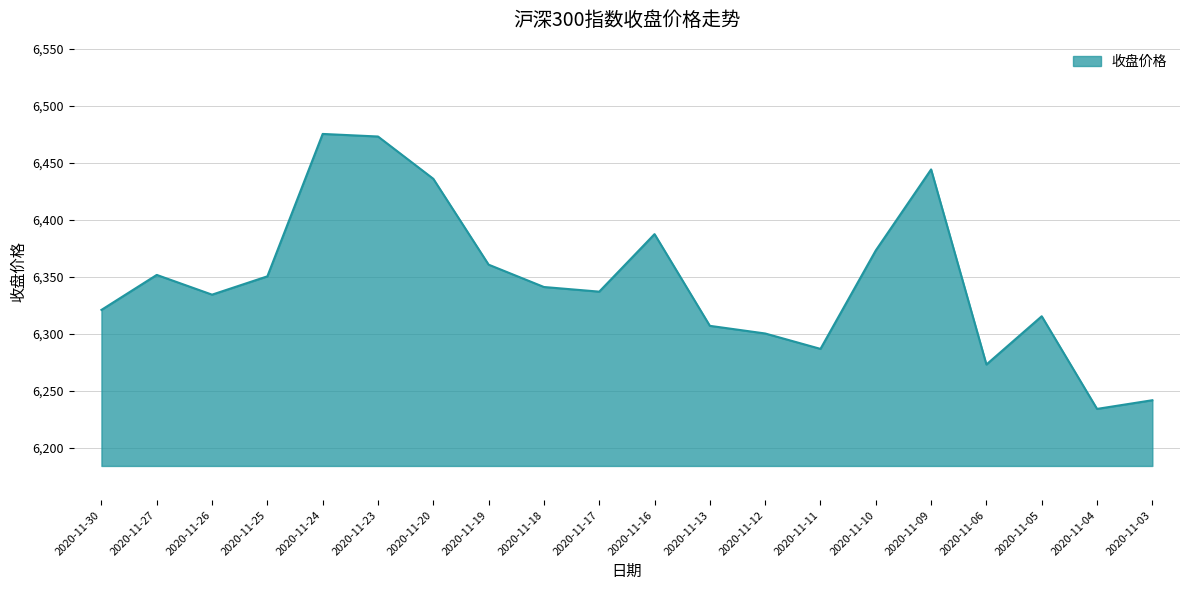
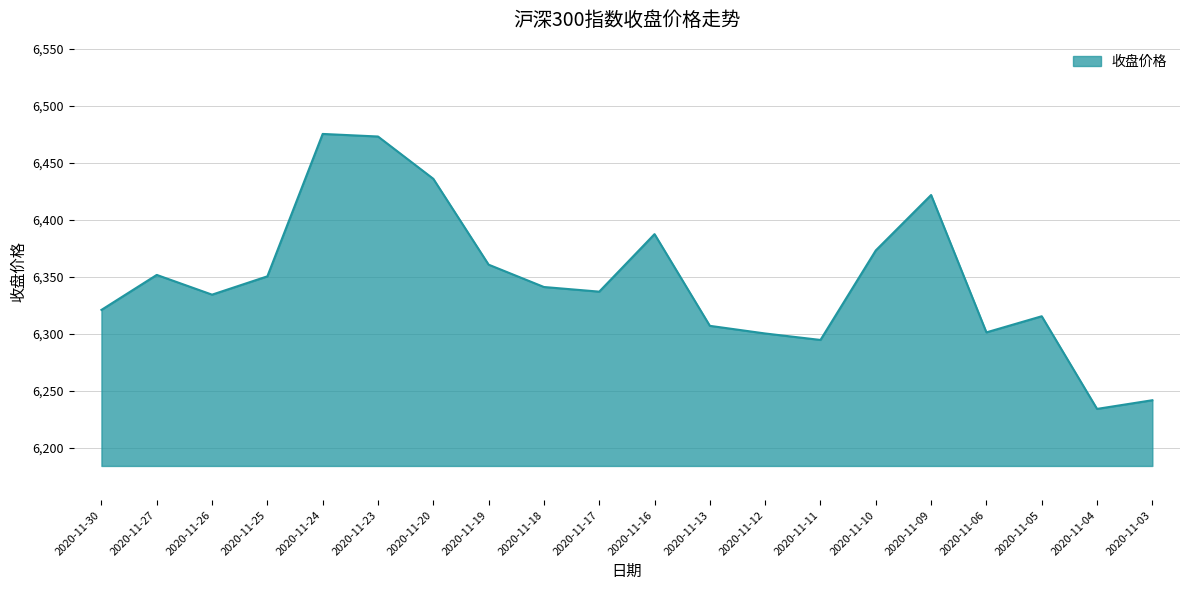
2020-11-11: 6,287 -> 6,295
2020-11-09: 6,444 -> 6,422
2020-11-06: 6,273 -> 6,301
